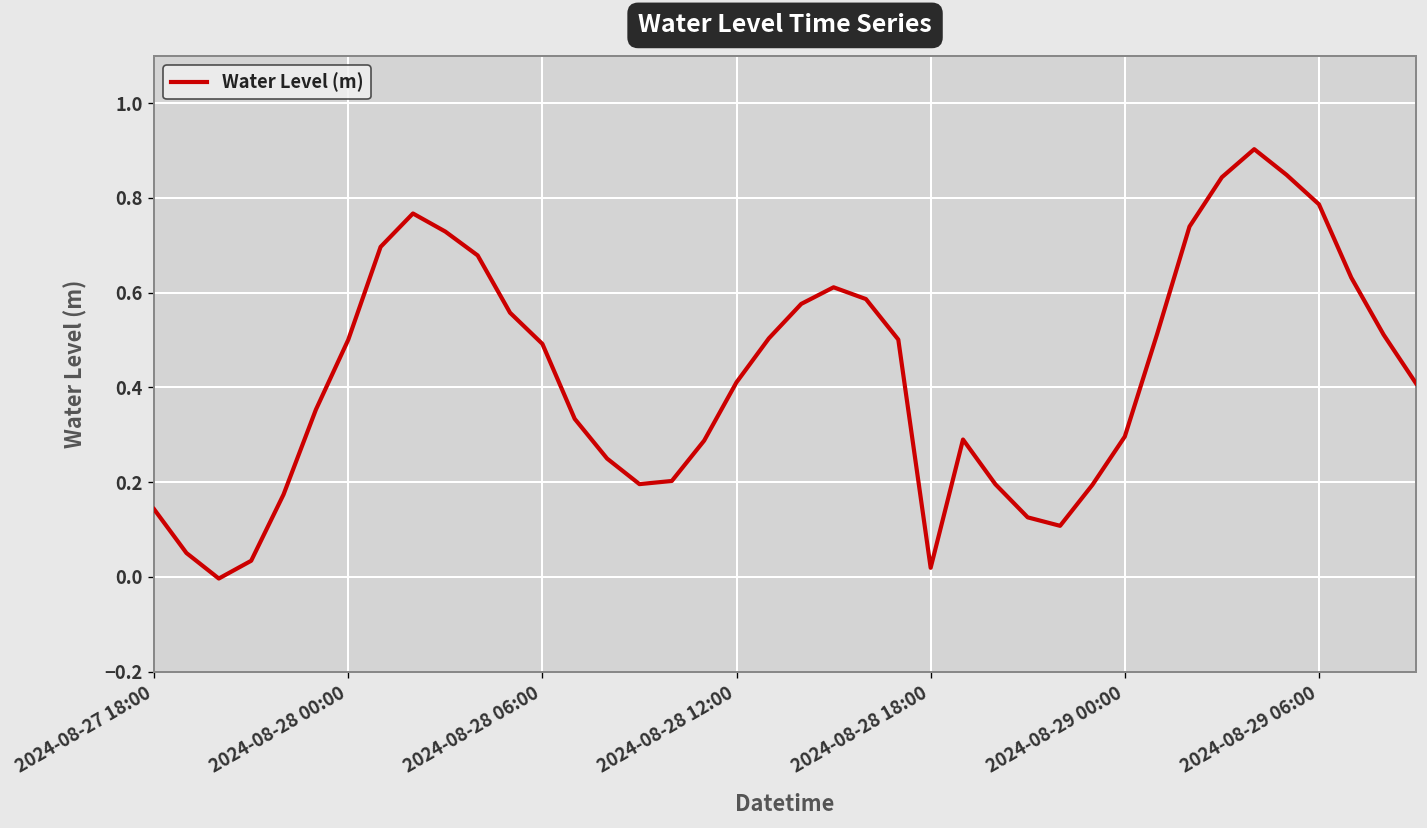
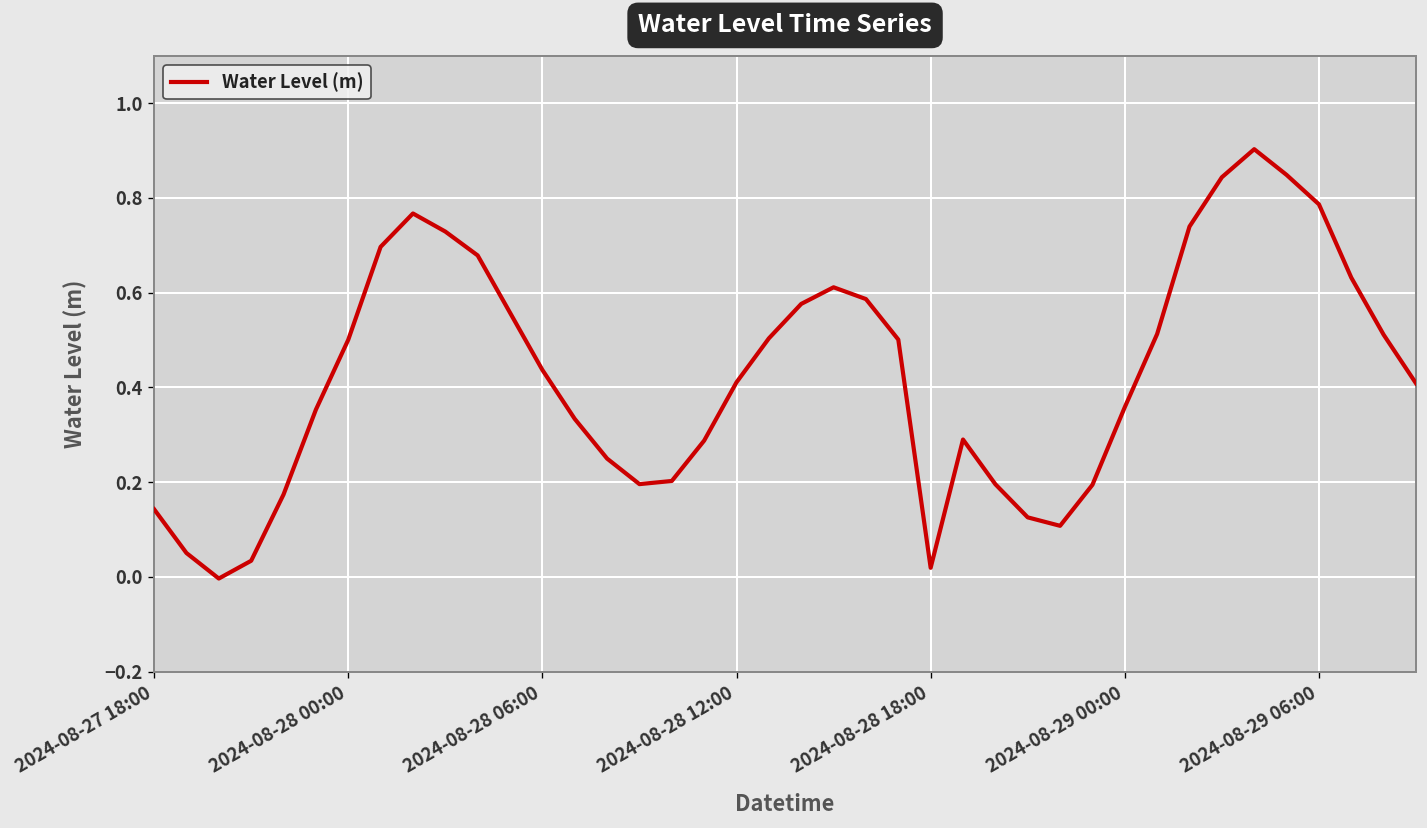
2024-08-28 06:00: 0.49 -> 0.44
2024-08-29 00:00: 0.30 -> 0.36
